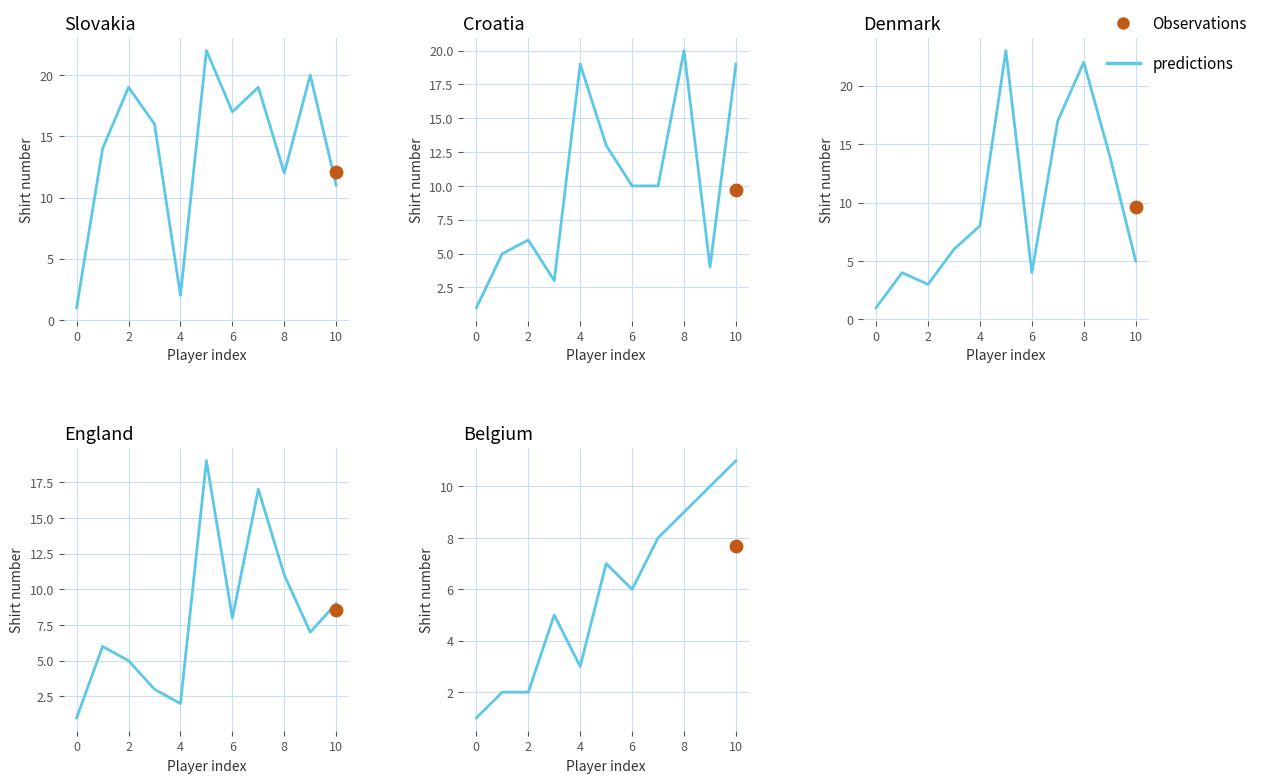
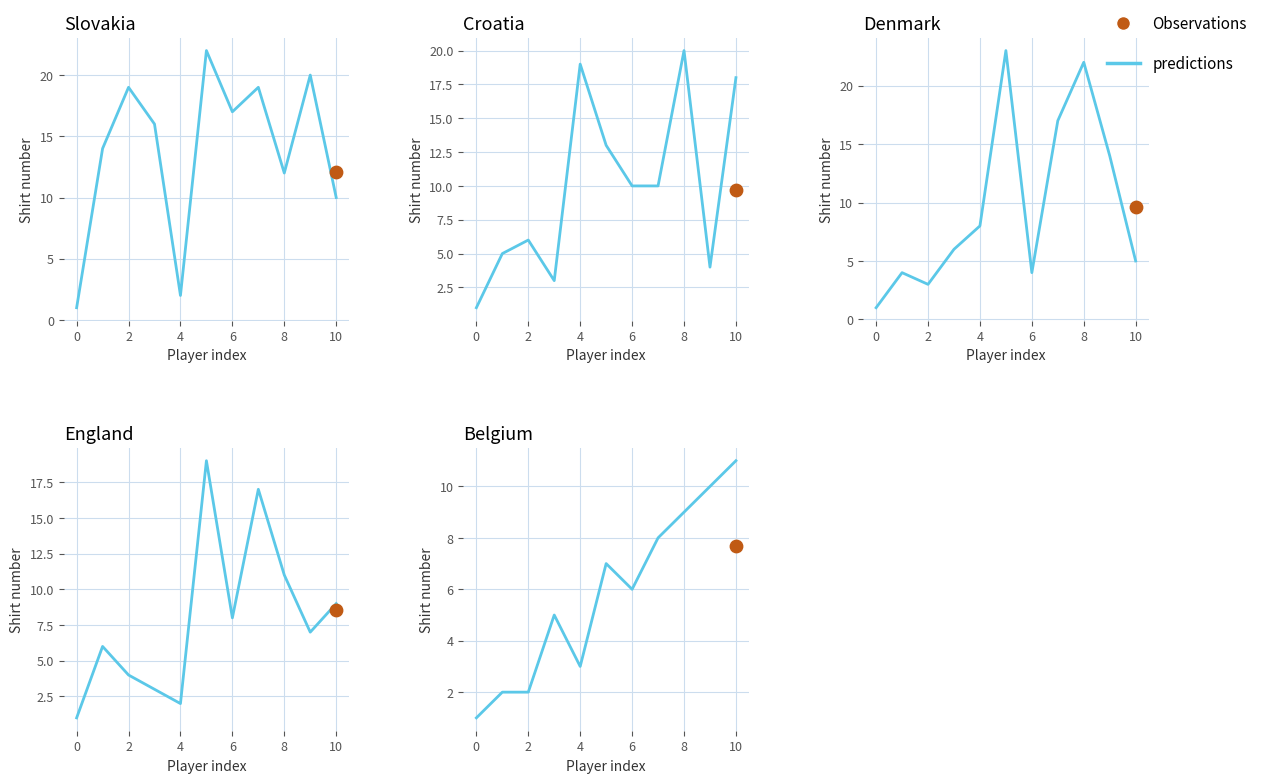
Slovakia, predictions, 10: 11 -> 10
Croatia, predictions, 10: 19 -> 18
England, predictions, 2: 5 -> 4
